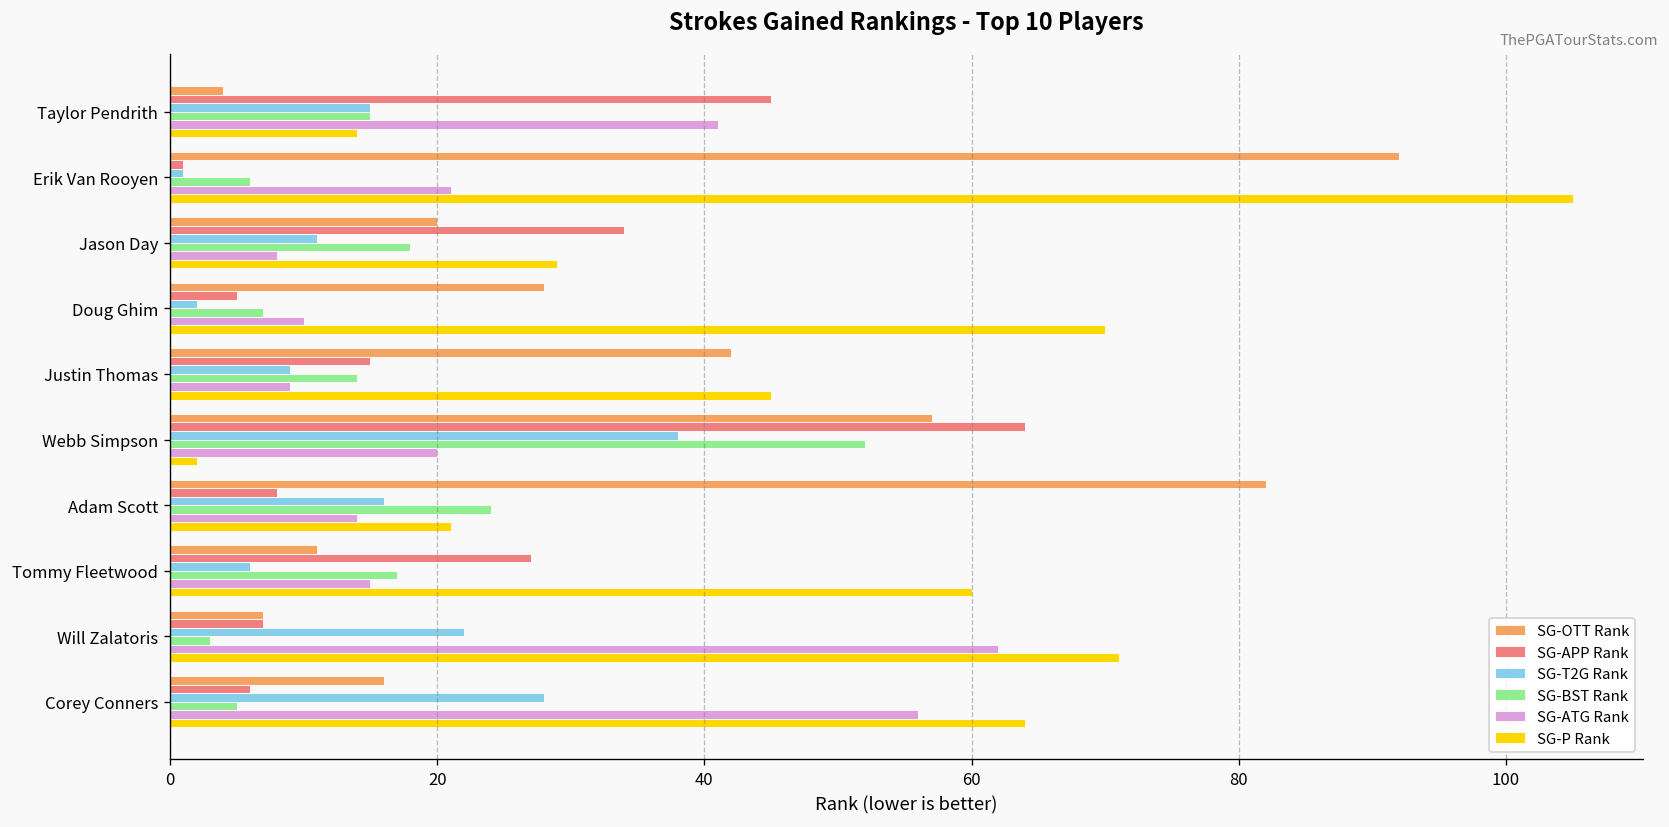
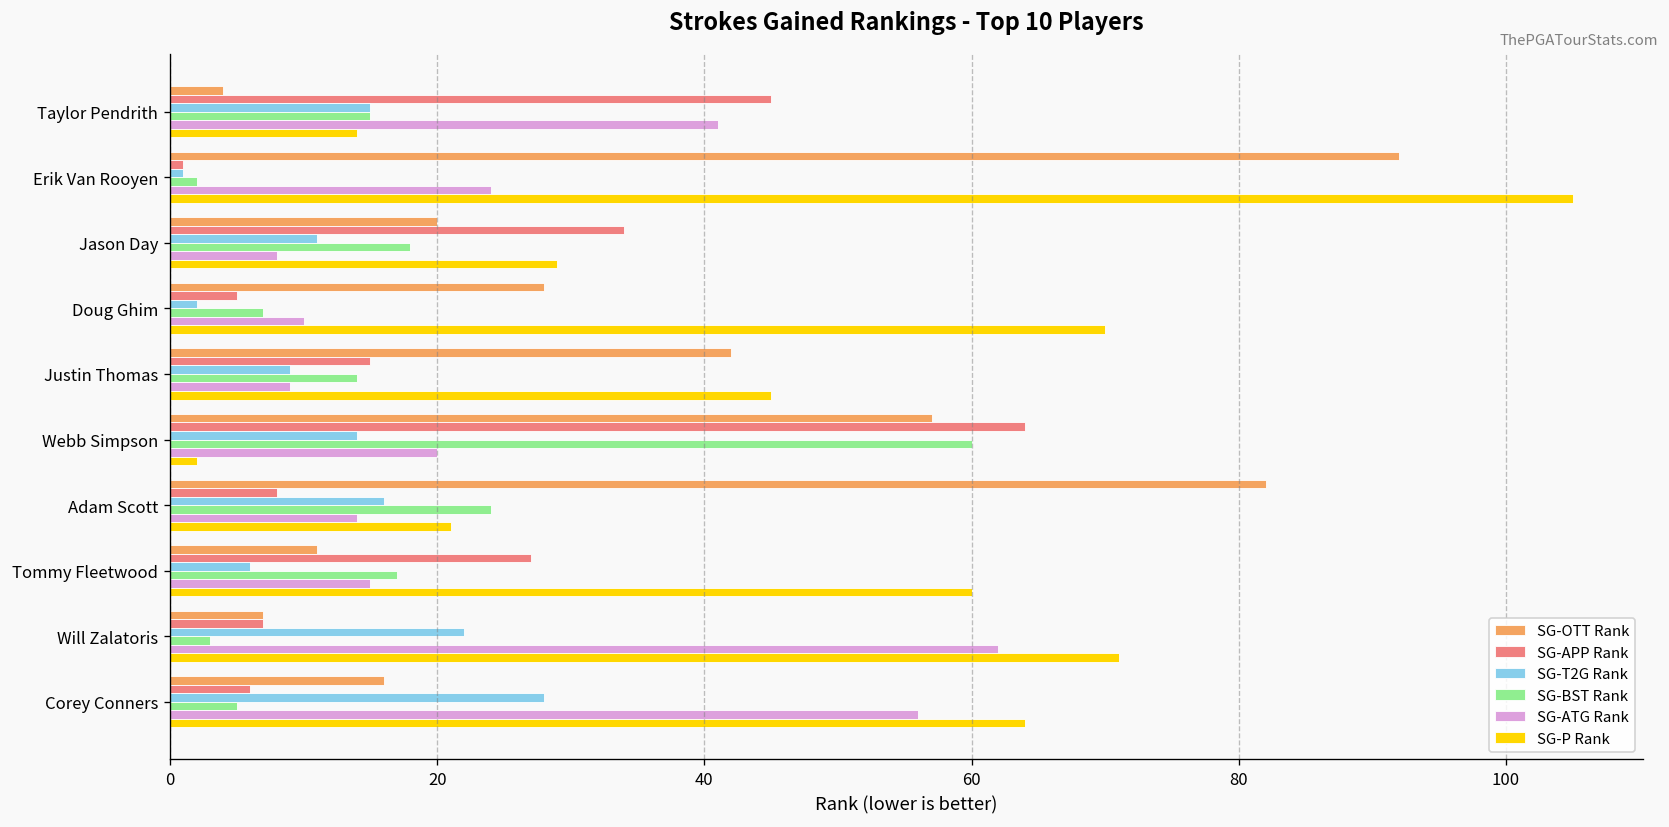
SG-BST Rank, Erik Van Rooyen: 6 -> 2
SG-ATG Rank, Erik Van Rooyen: 21 -> 24
SG-T2G Rank, Webb Simpson: 38 -> 14
SG-BST Rank, Webb Simpson: 52 -> 60
